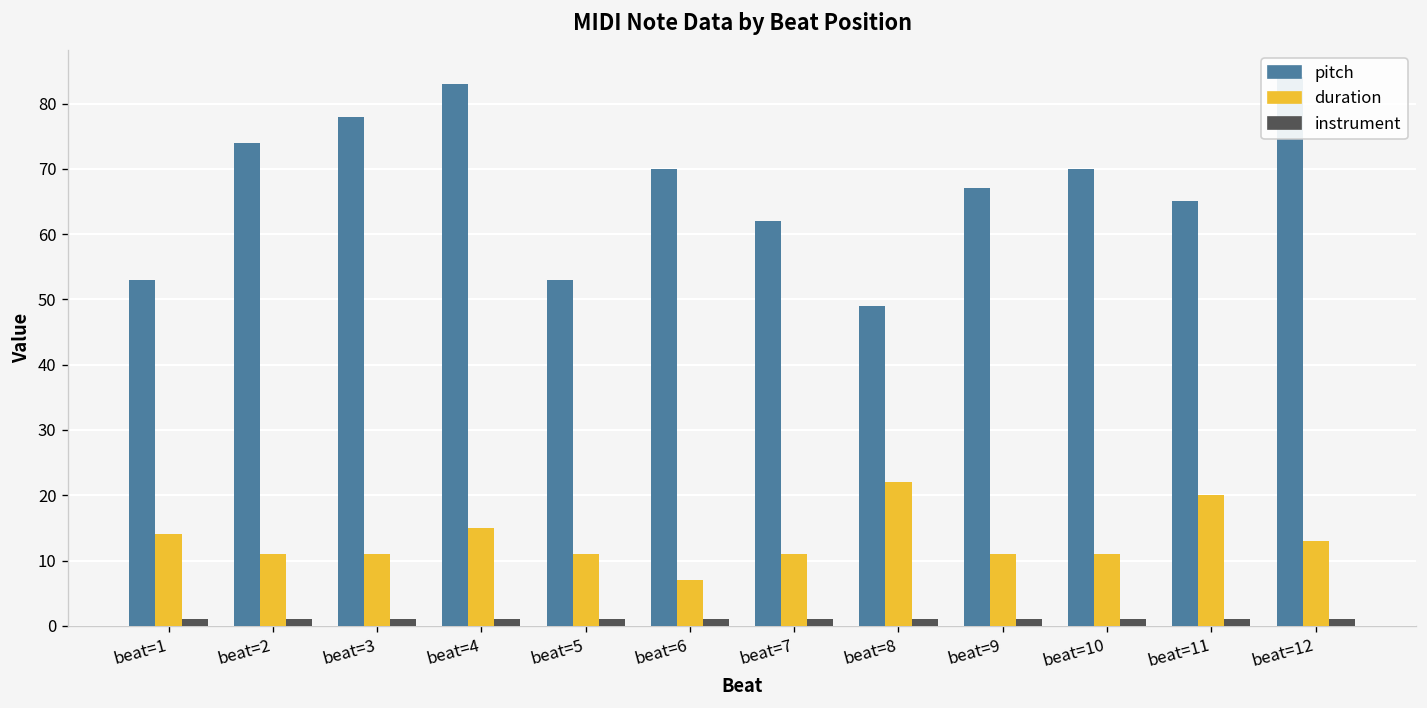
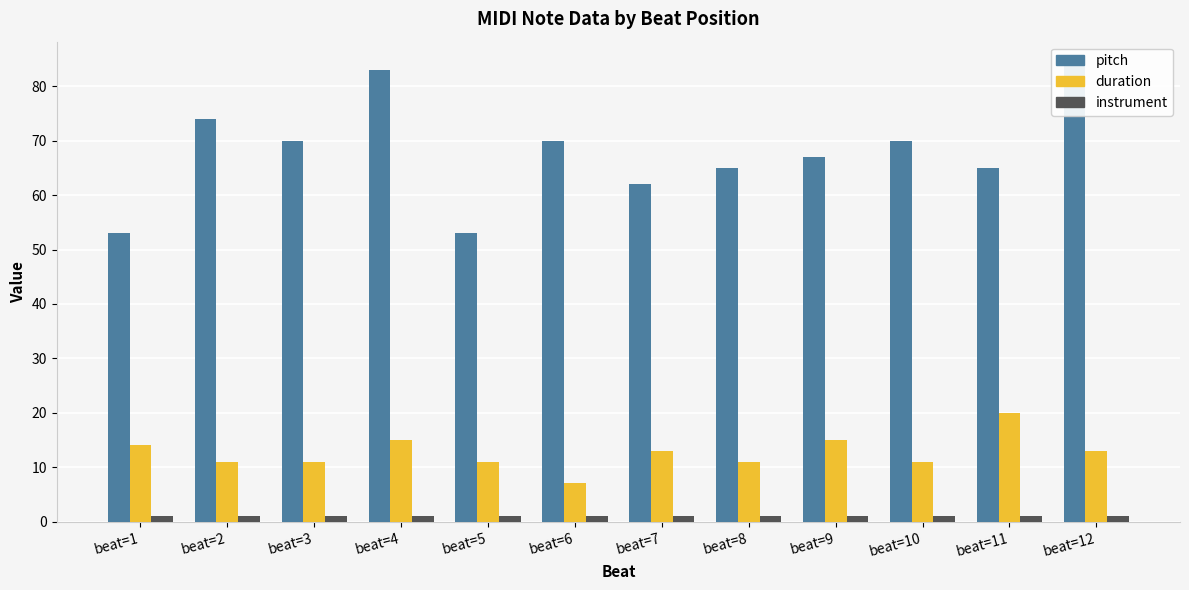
pitch, beat=3: 78 -> 70
duration, beat=7: 11 -> 13
pitch, beat=8: 49 -> 65
duration, beat=8: 22 -> 11
duration, beat=9: 11 -> 15
